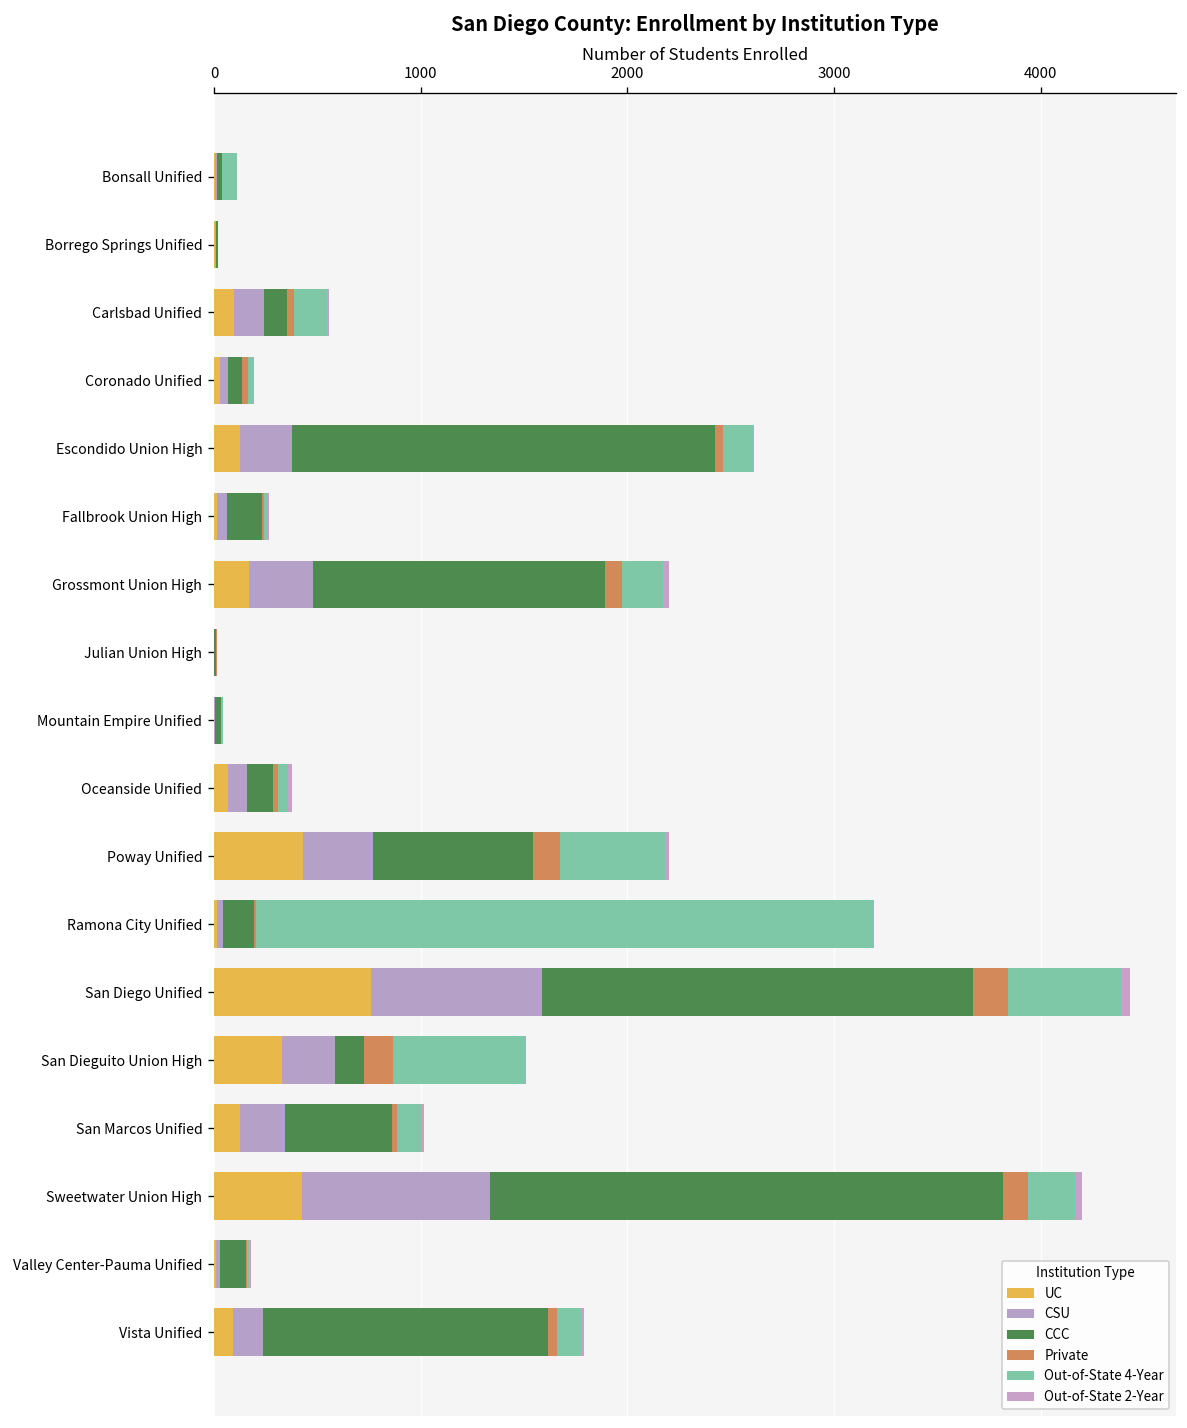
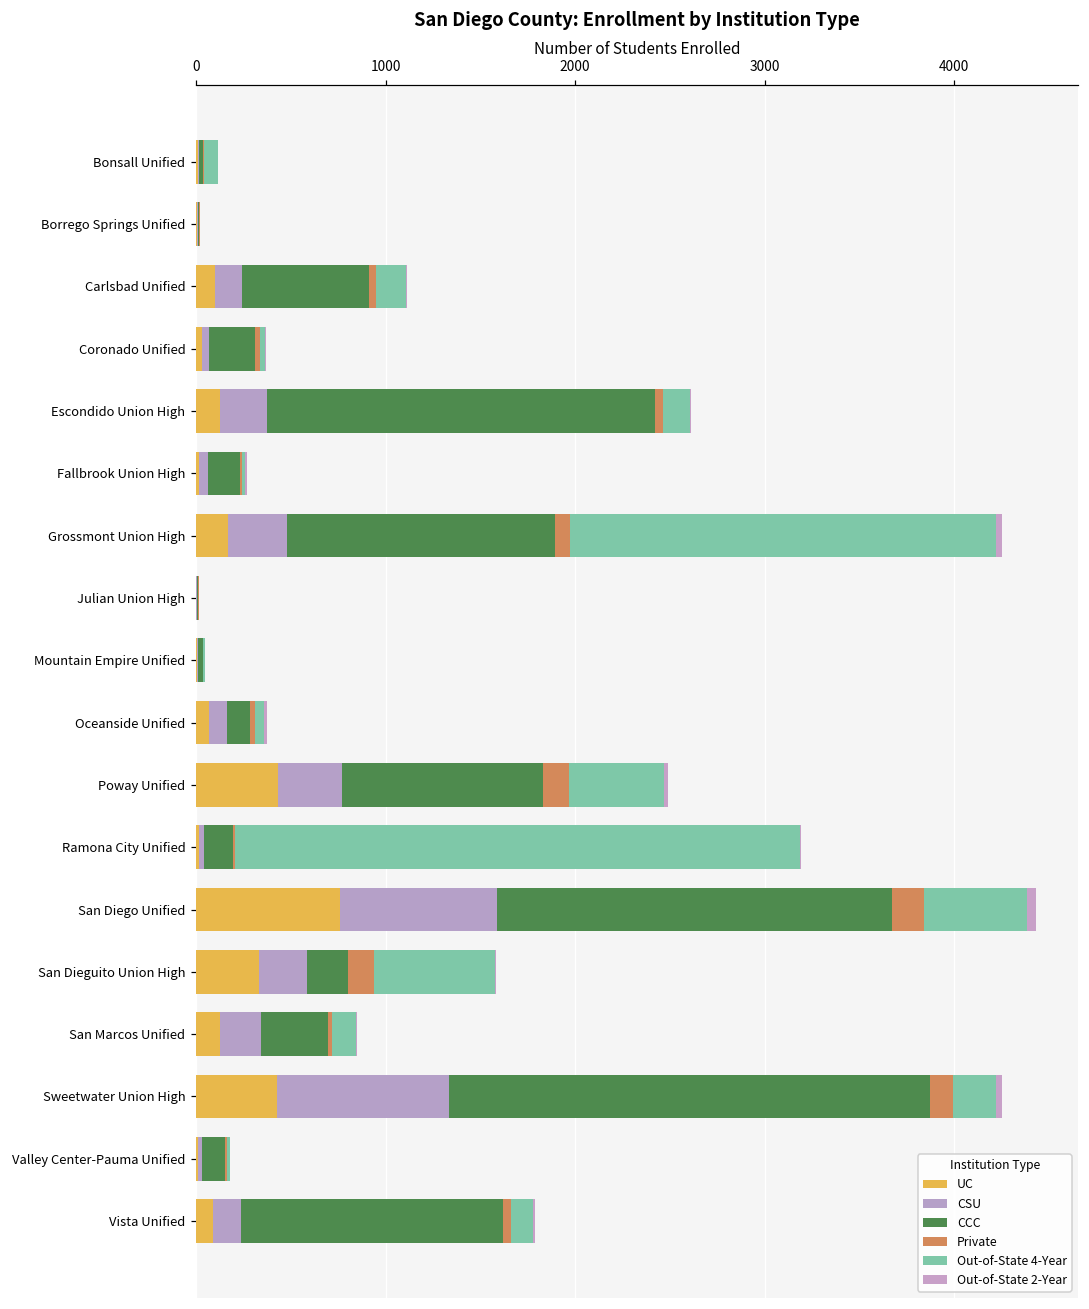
CCC, Carlsbad Unified: 110 -> 670
CCC, Coronado Unified: 70 -> 250
Out-of-State 4-Year, Grossmont Union High: 200 -> 2250
CCC, Poway Unified: 770 -> 1060
CCC, San Dieguito Union High: 140 -> 210
CCC, San Marcos Unified: 520 -> 350
CCC, Sweetwater Union High: 2480 -> 2540
